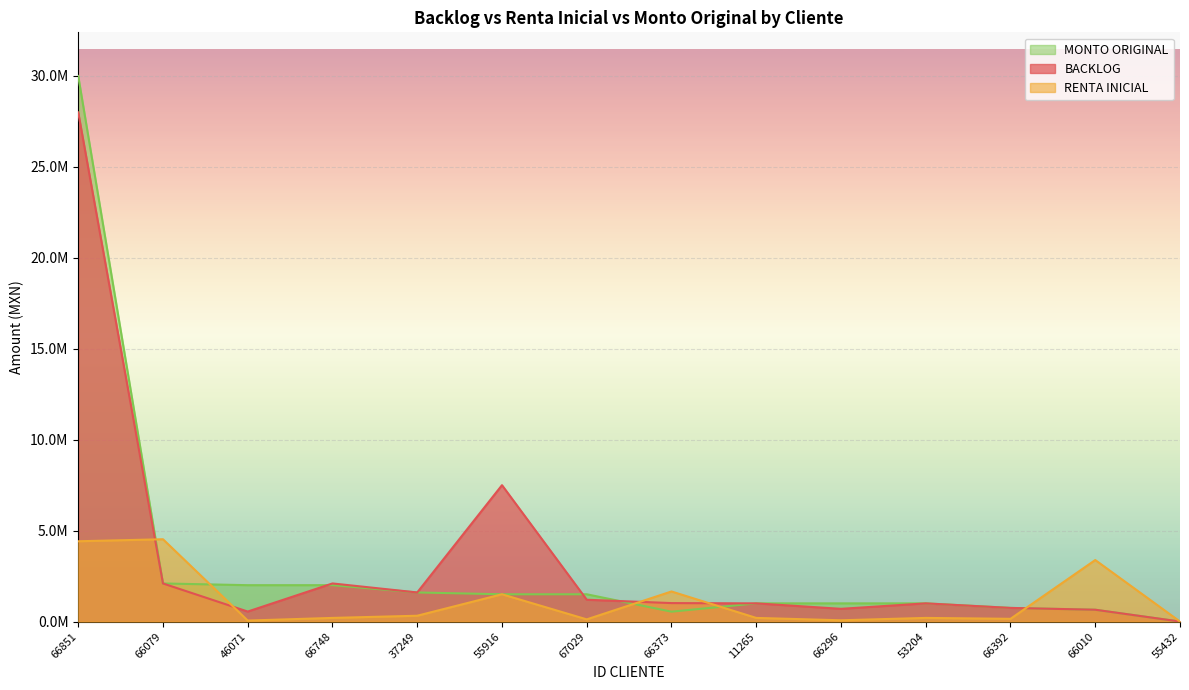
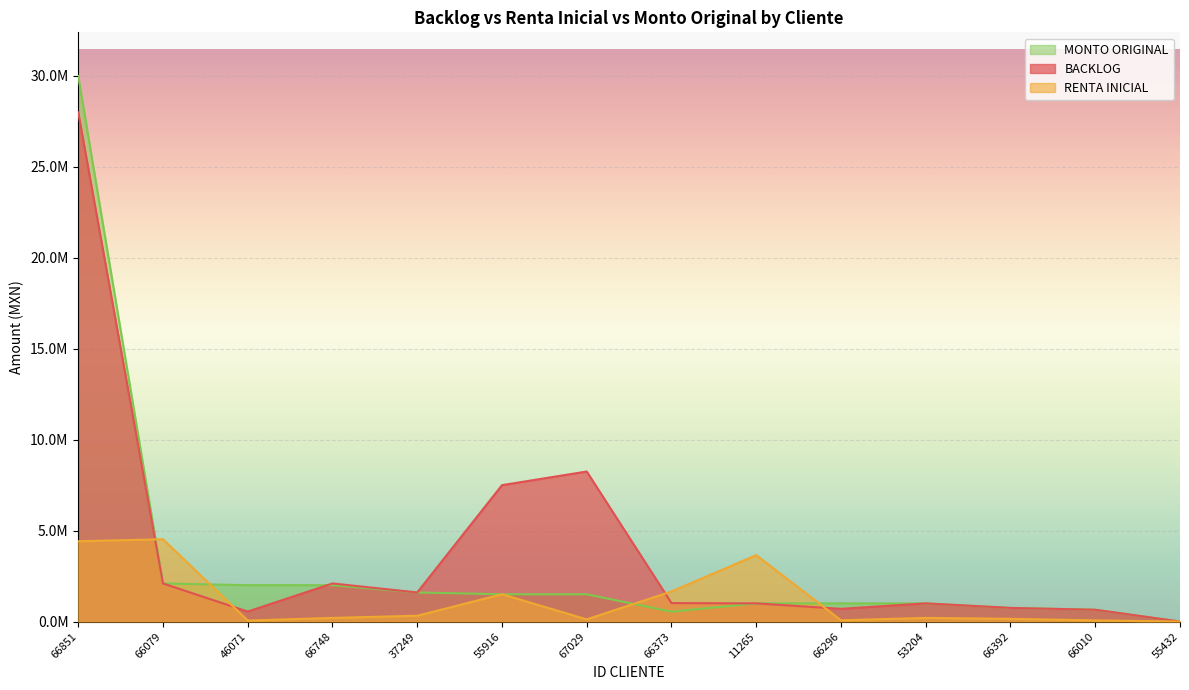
BACKLOG, 67029: 1200000 -> 8300000
RENTA INICIAL, 11265: 200000 -> 3700000
RENTA INICIAL, 66010: 3400000 -> 100000
